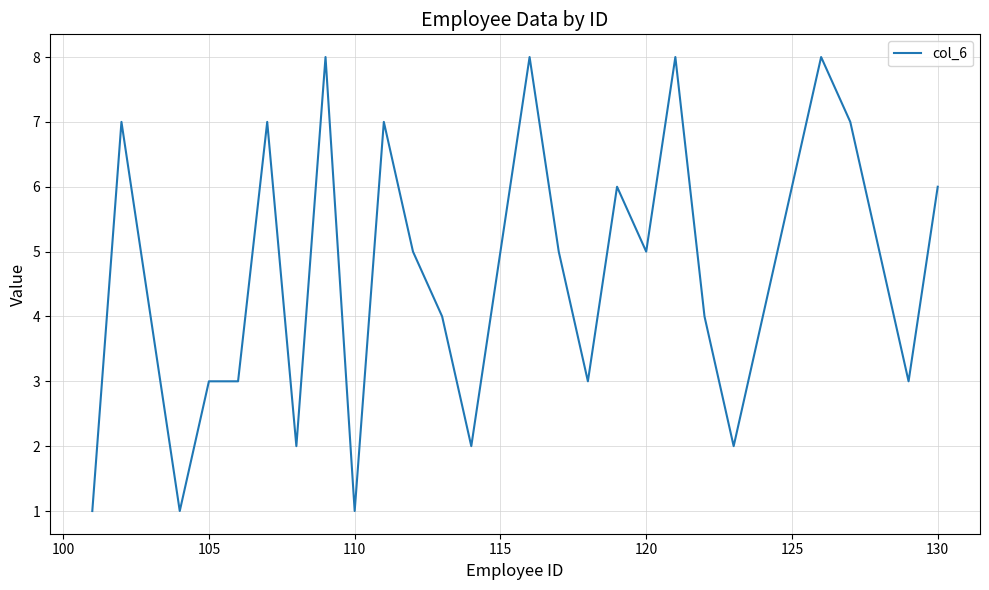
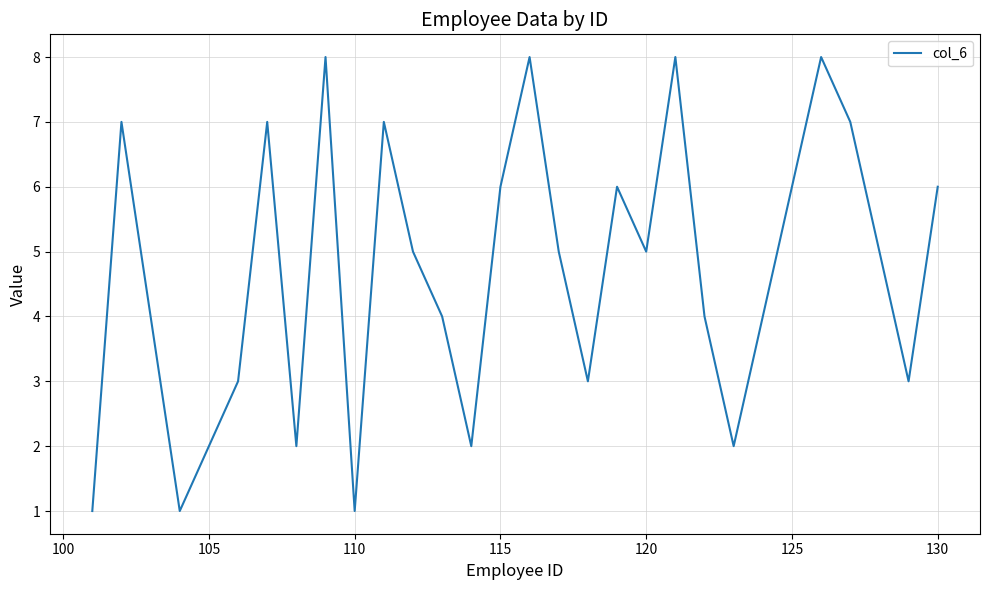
105: 3 -> 2
115: 5 -> 6
